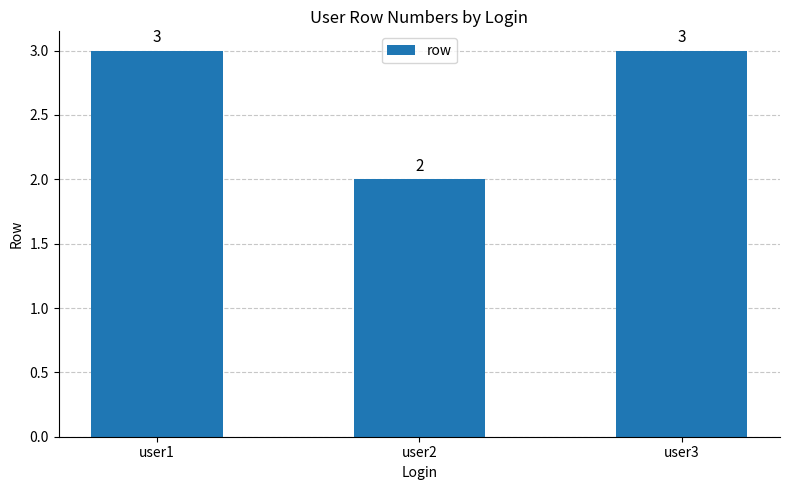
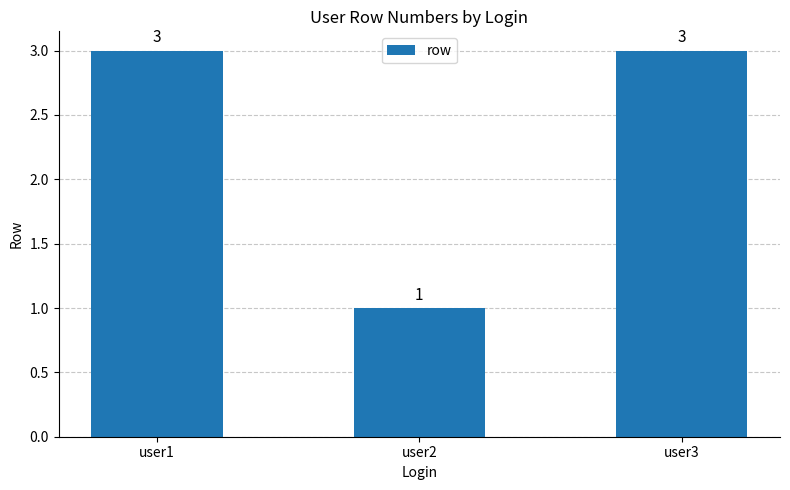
user2: 2 -> 1
